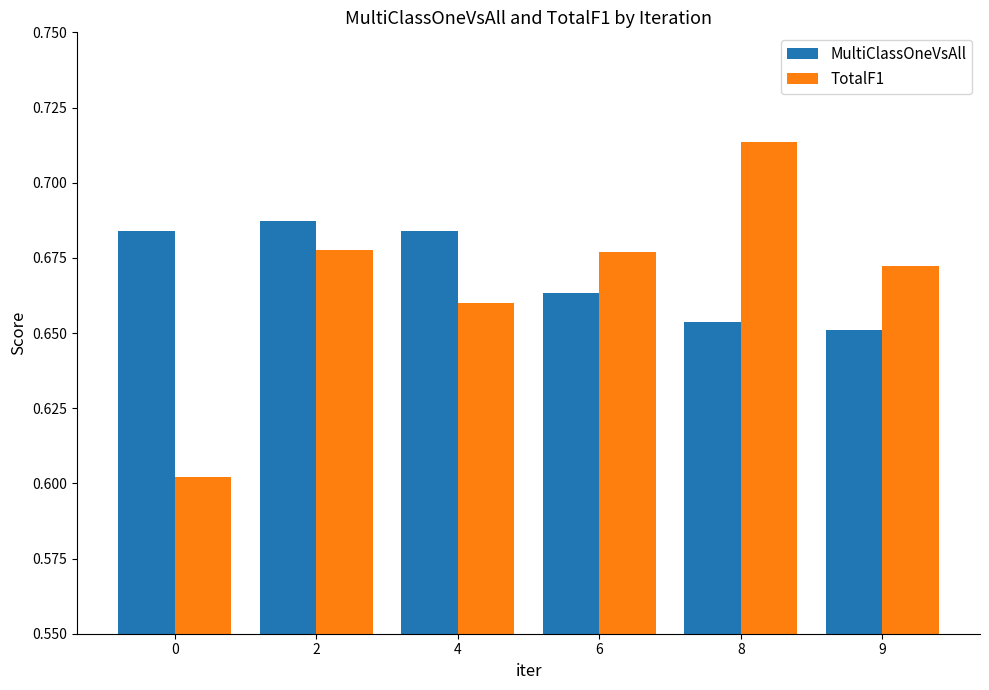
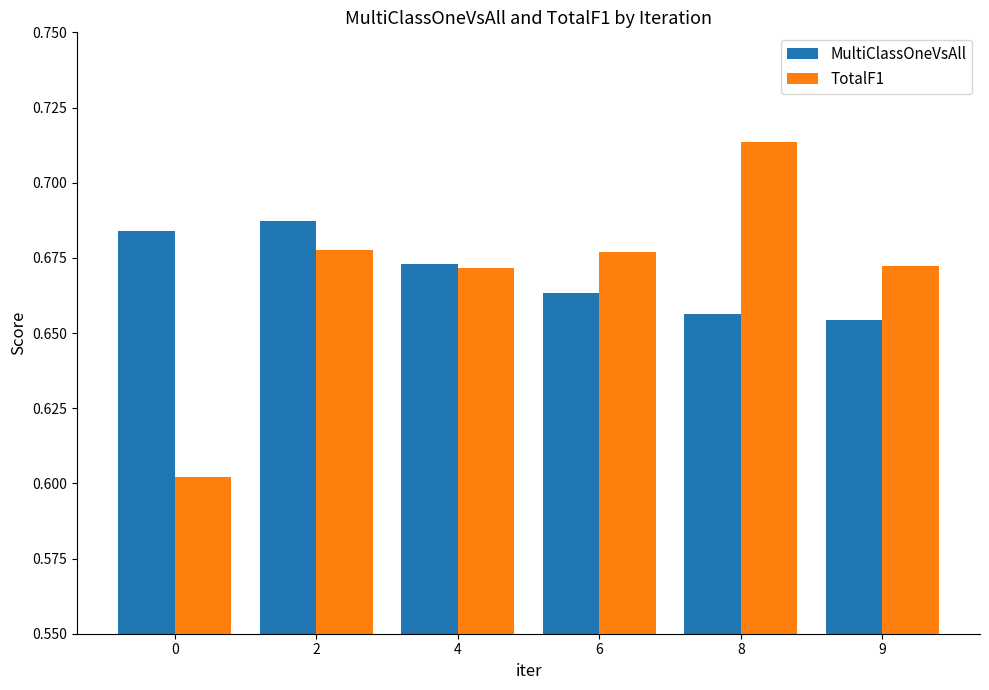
MultiClassOneVsAll, 4: 0.684 -> 0.673
TotalF1, 4: 0.660 -> 0.672
MultiClassOneVsAll, 8: 0.654 -> 0.656
MultiClassOneVsAll, 9: 0.651 -> 0.654
